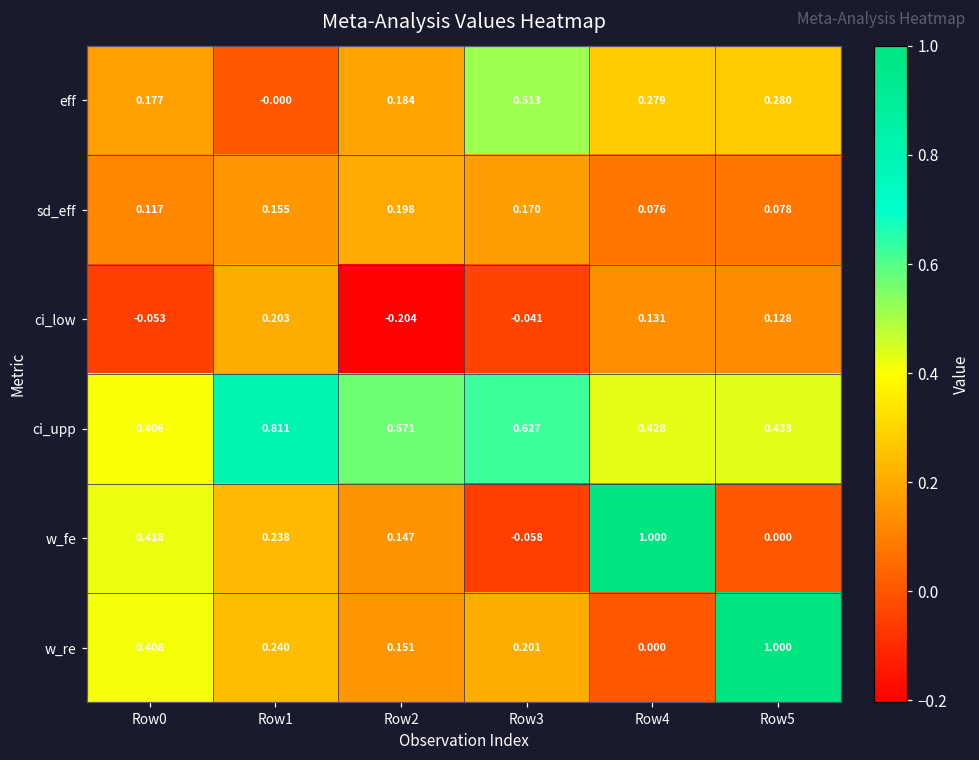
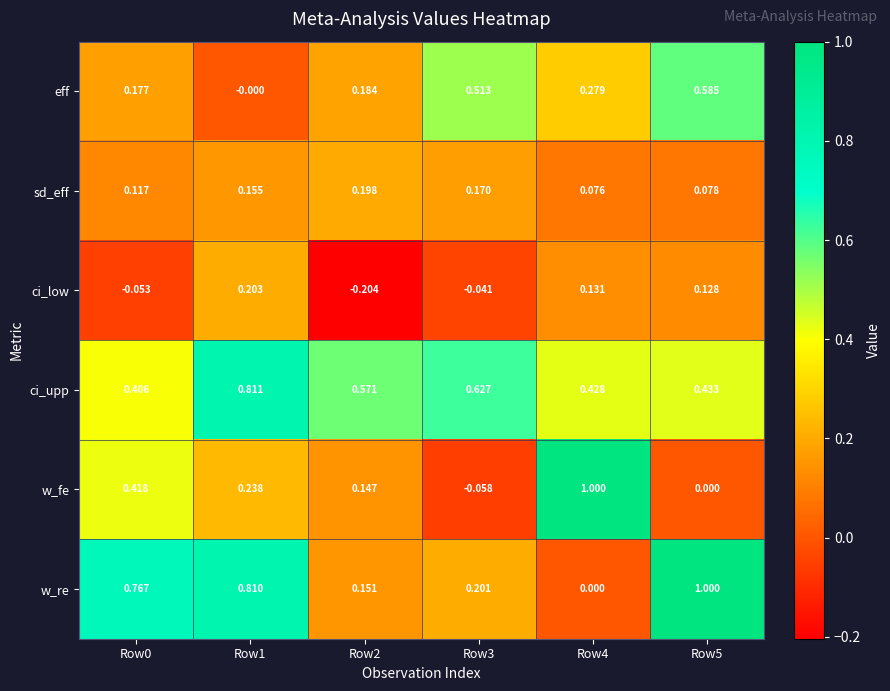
eff, Row5: 0.280 -> 0.585
w_re, Row0: 0.408 -> 0.767
w_re, Row1: 0.240 -> 0.810
